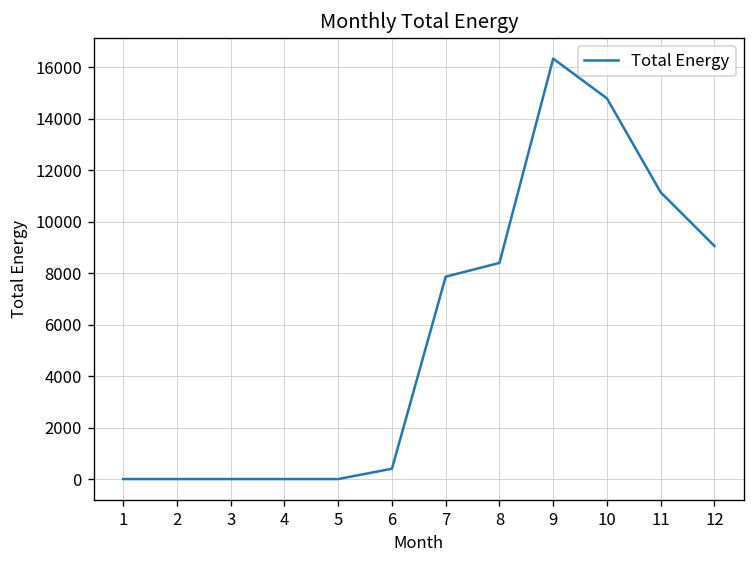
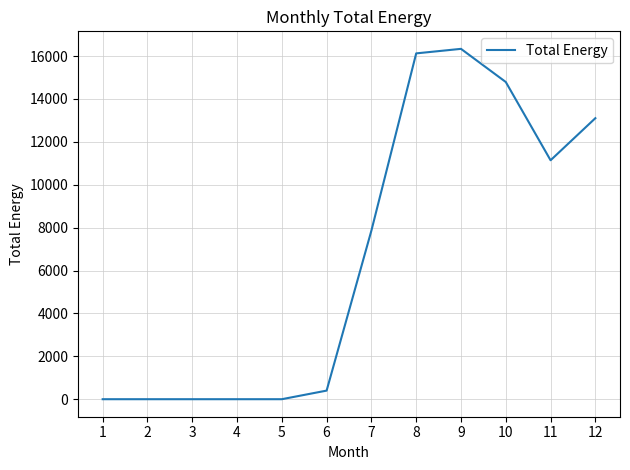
8: 8400 -> 16100
12: 9100 -> 13100
